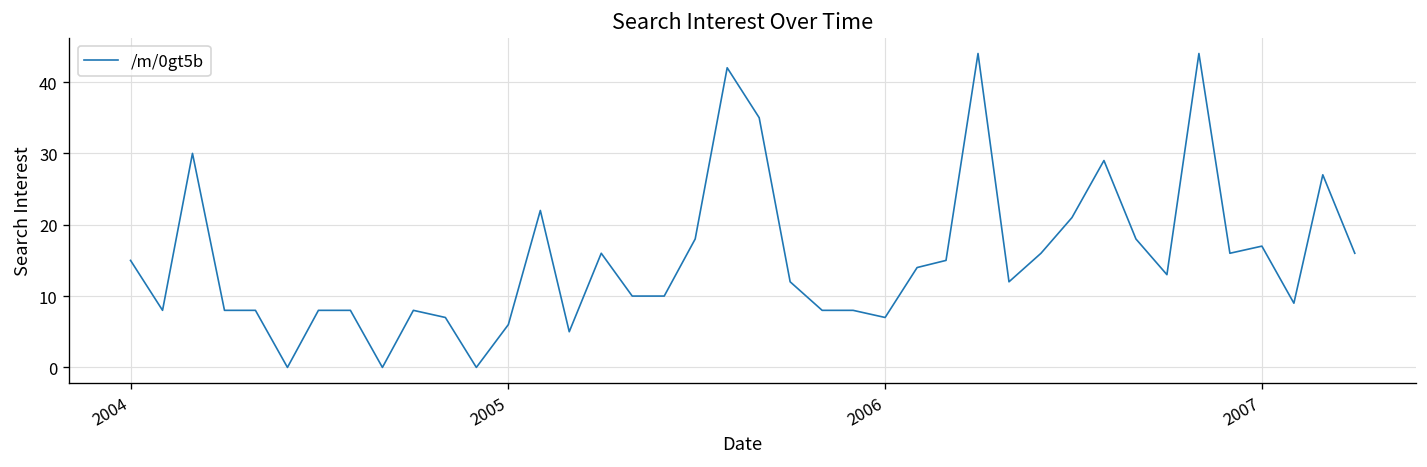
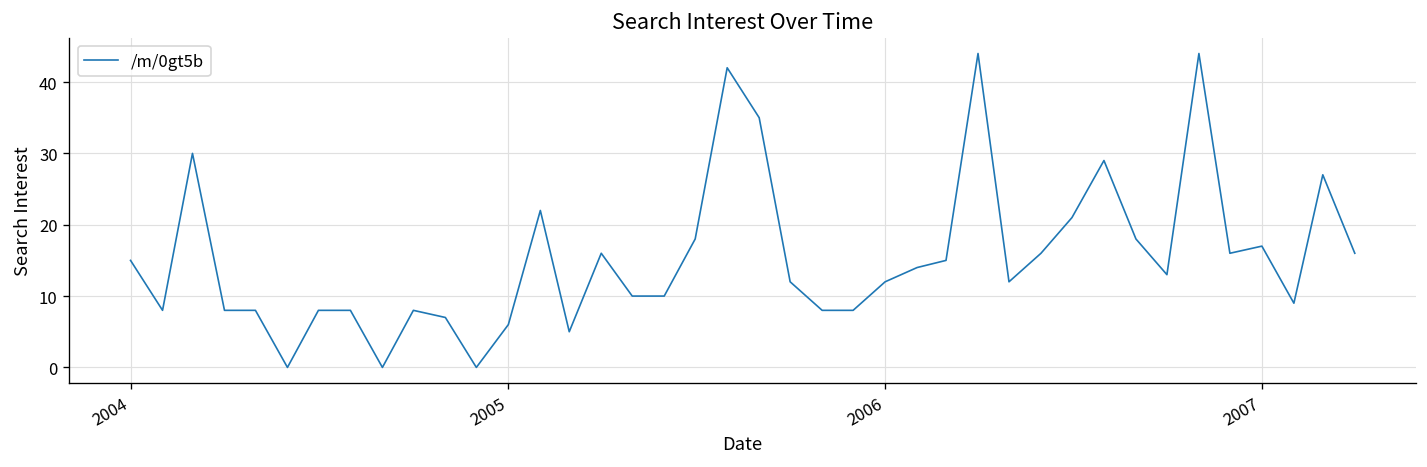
2006: 7 -> 12
